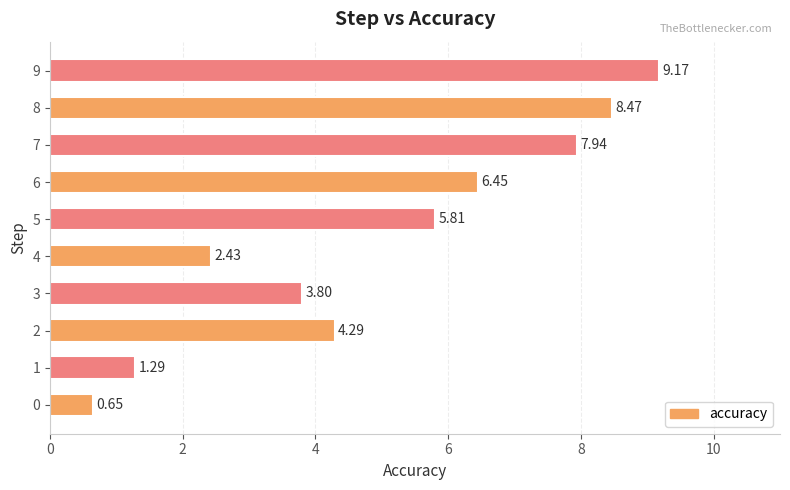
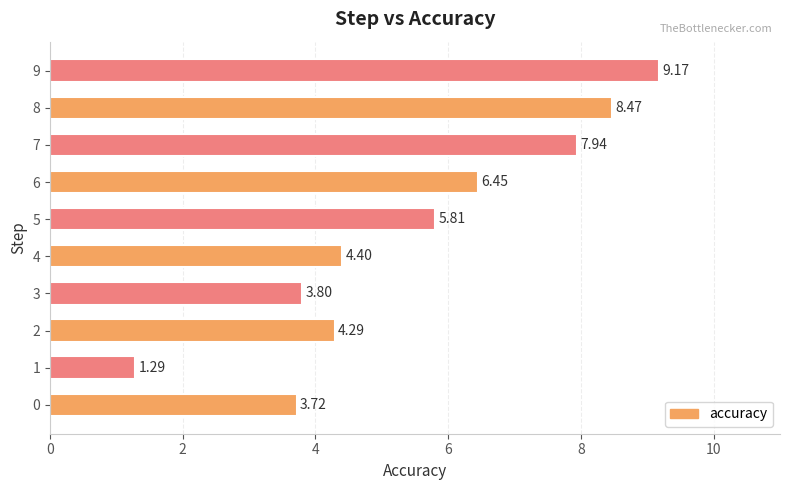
4: 2.43 -> 4.40
0: 0.65 -> 3.72
